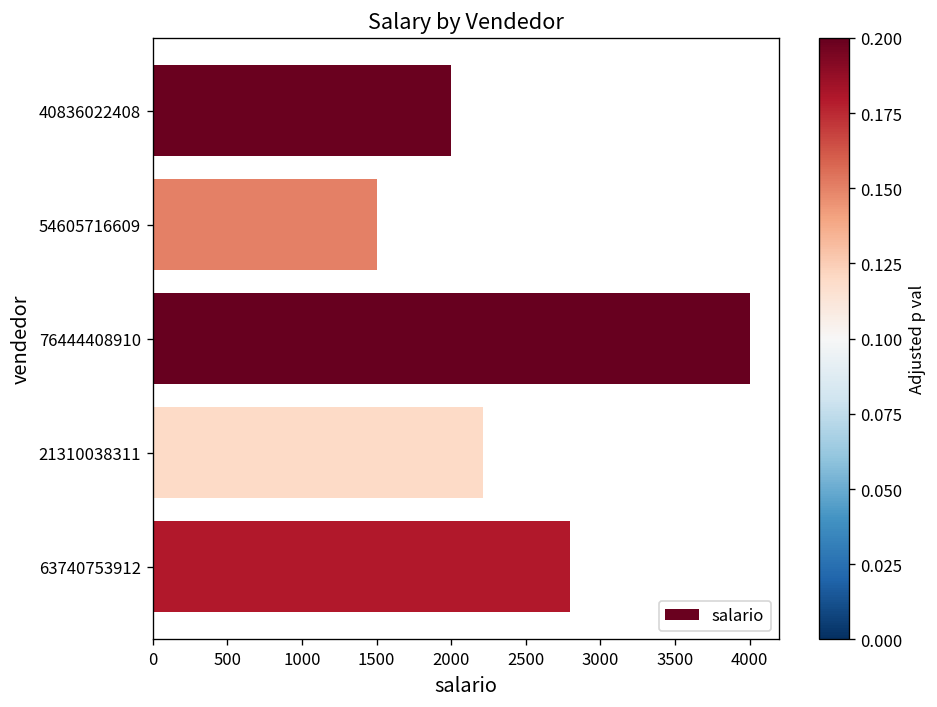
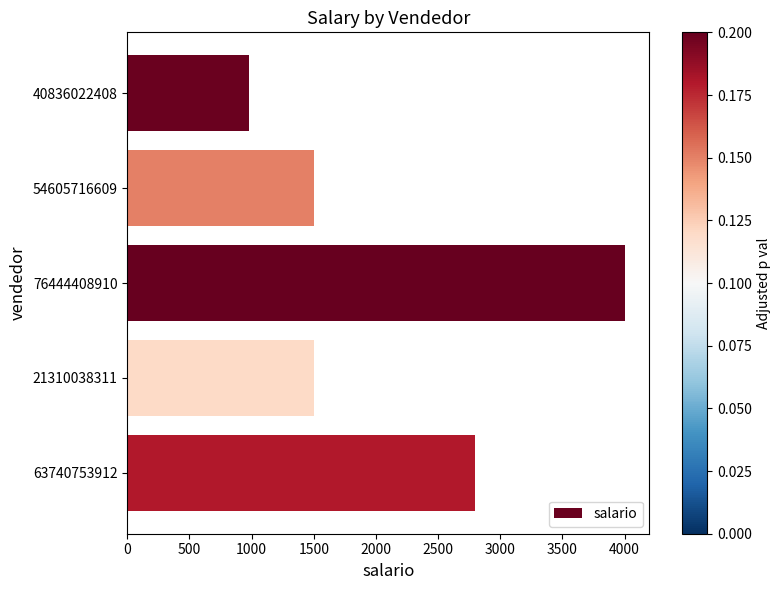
40836022408: 2000 -> 980
21310038311: 2220 -> 1500
